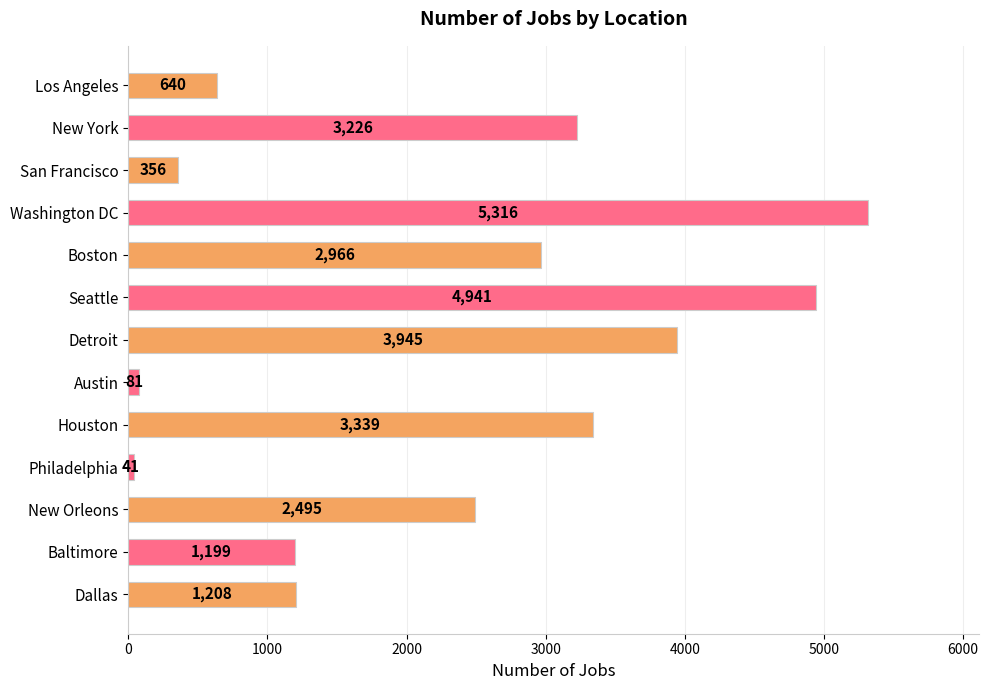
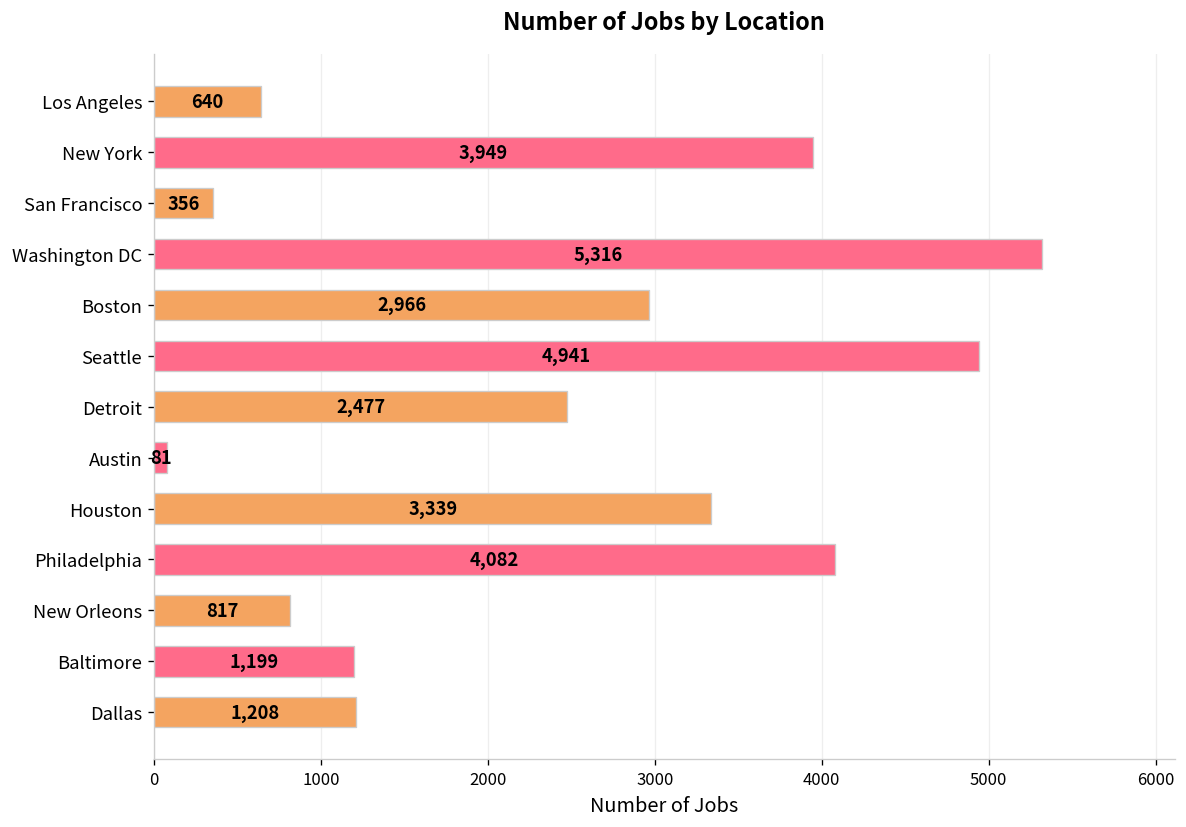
New York: 3,226 -> 3,949
Detroit: 3,945 -> 2,477
Philadelphia: 41 -> 4,082
New Orleons: 2,495 -> 817
